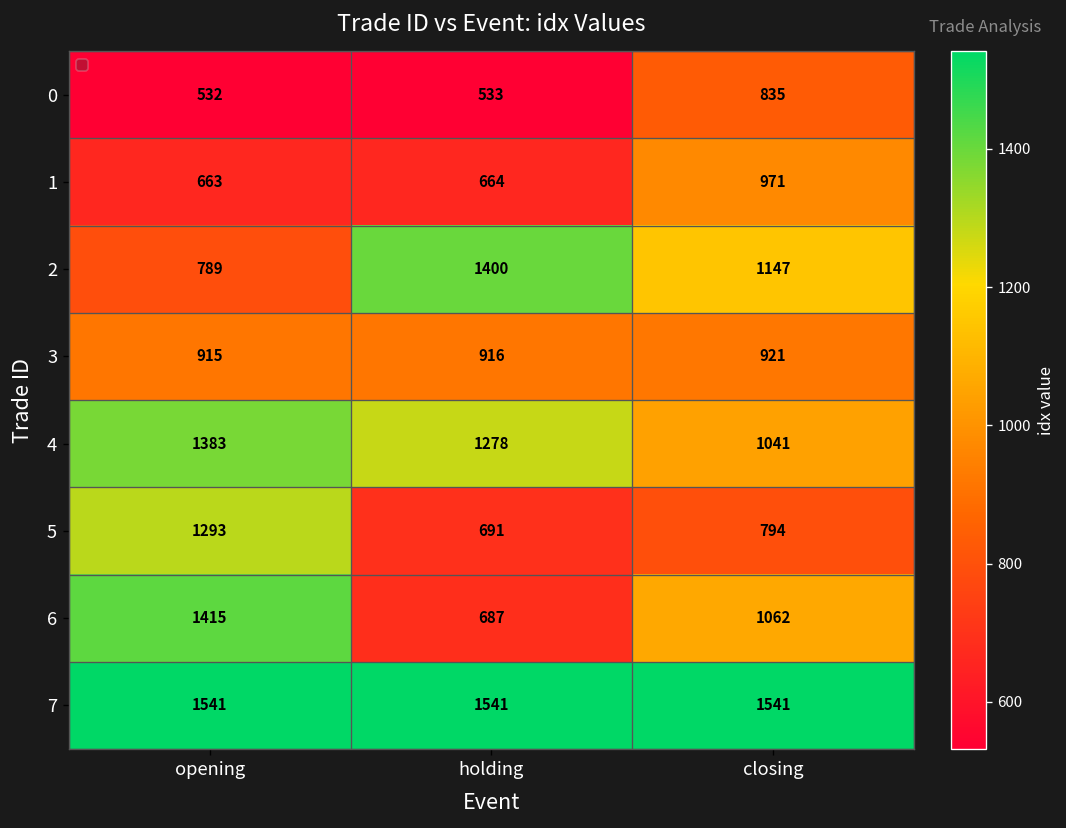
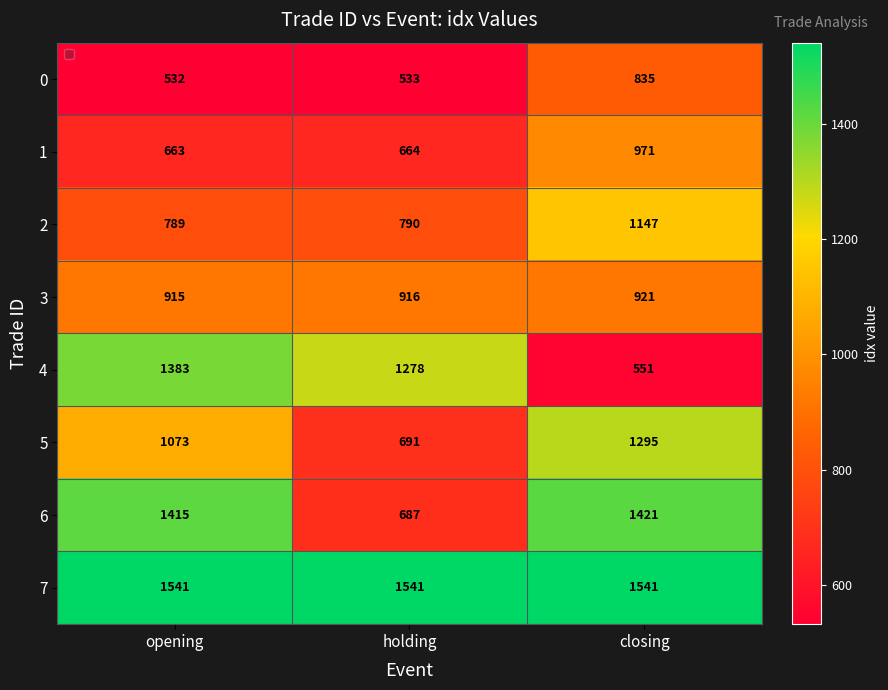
2, holding: 1400 -> 790
4, closing: 1041 -> 551
5, opening: 1293 -> 1073
5, closing: 794 -> 1295
6, closing: 1062 -> 1421
